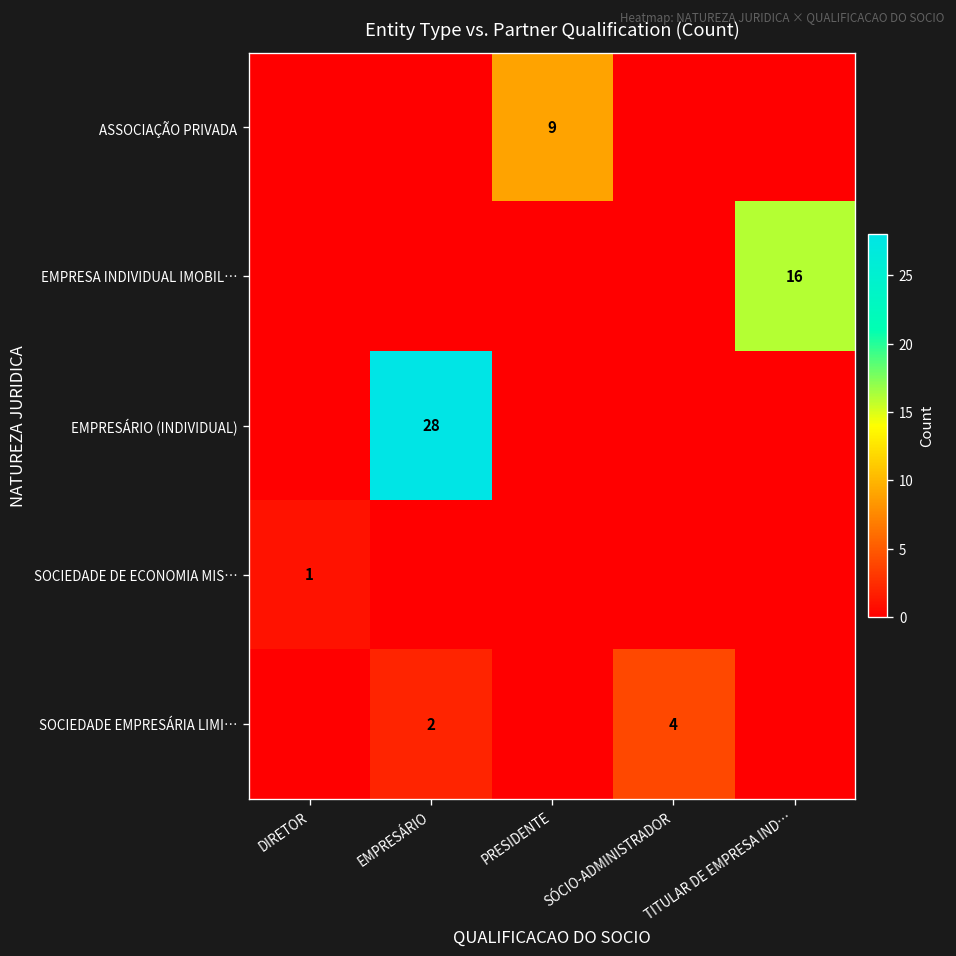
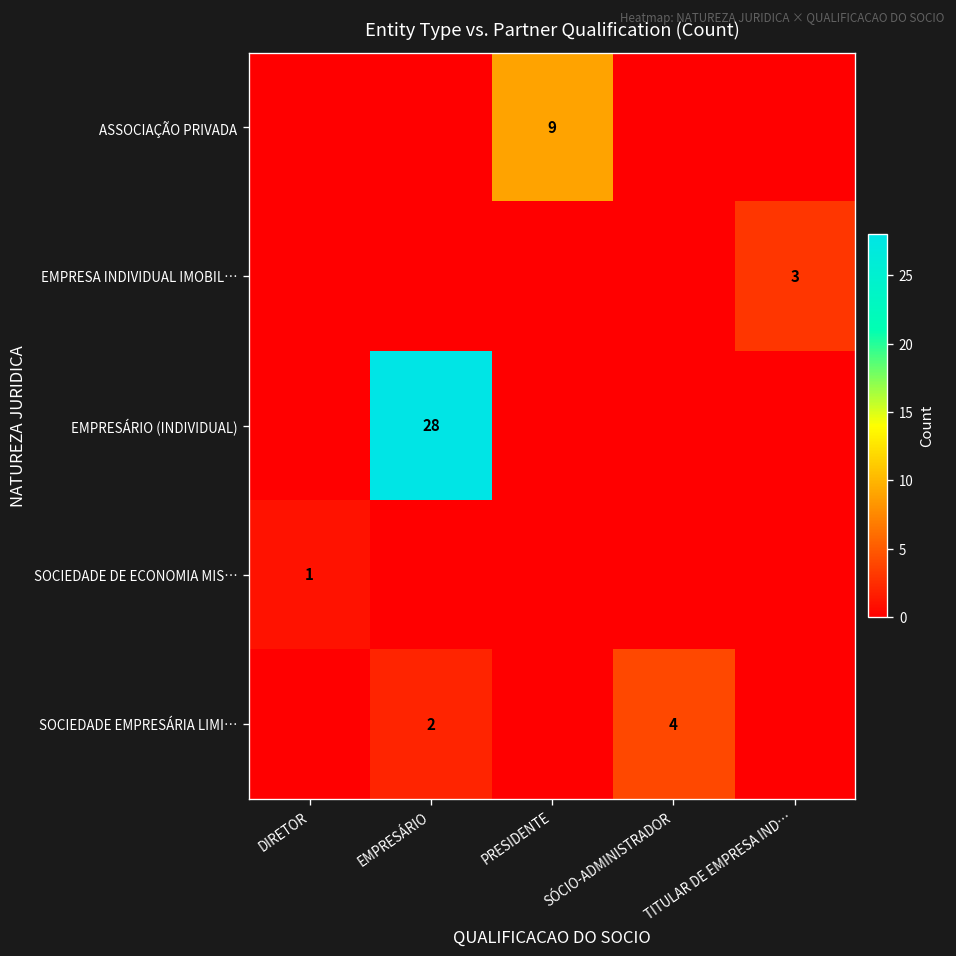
EMPRESA INDIVIDUAL IMOBIL…, TITULAR DE EMPRESA IND…: 16 -> 3
